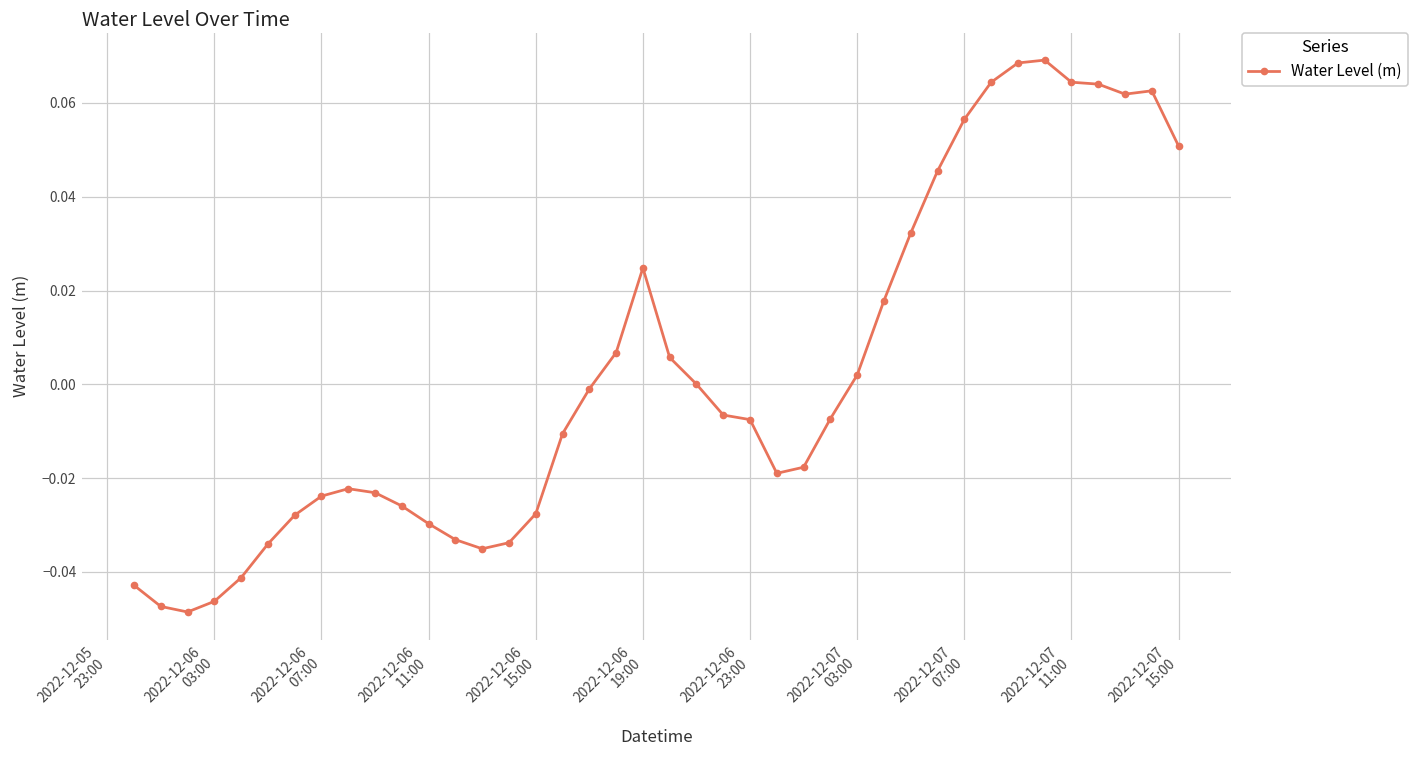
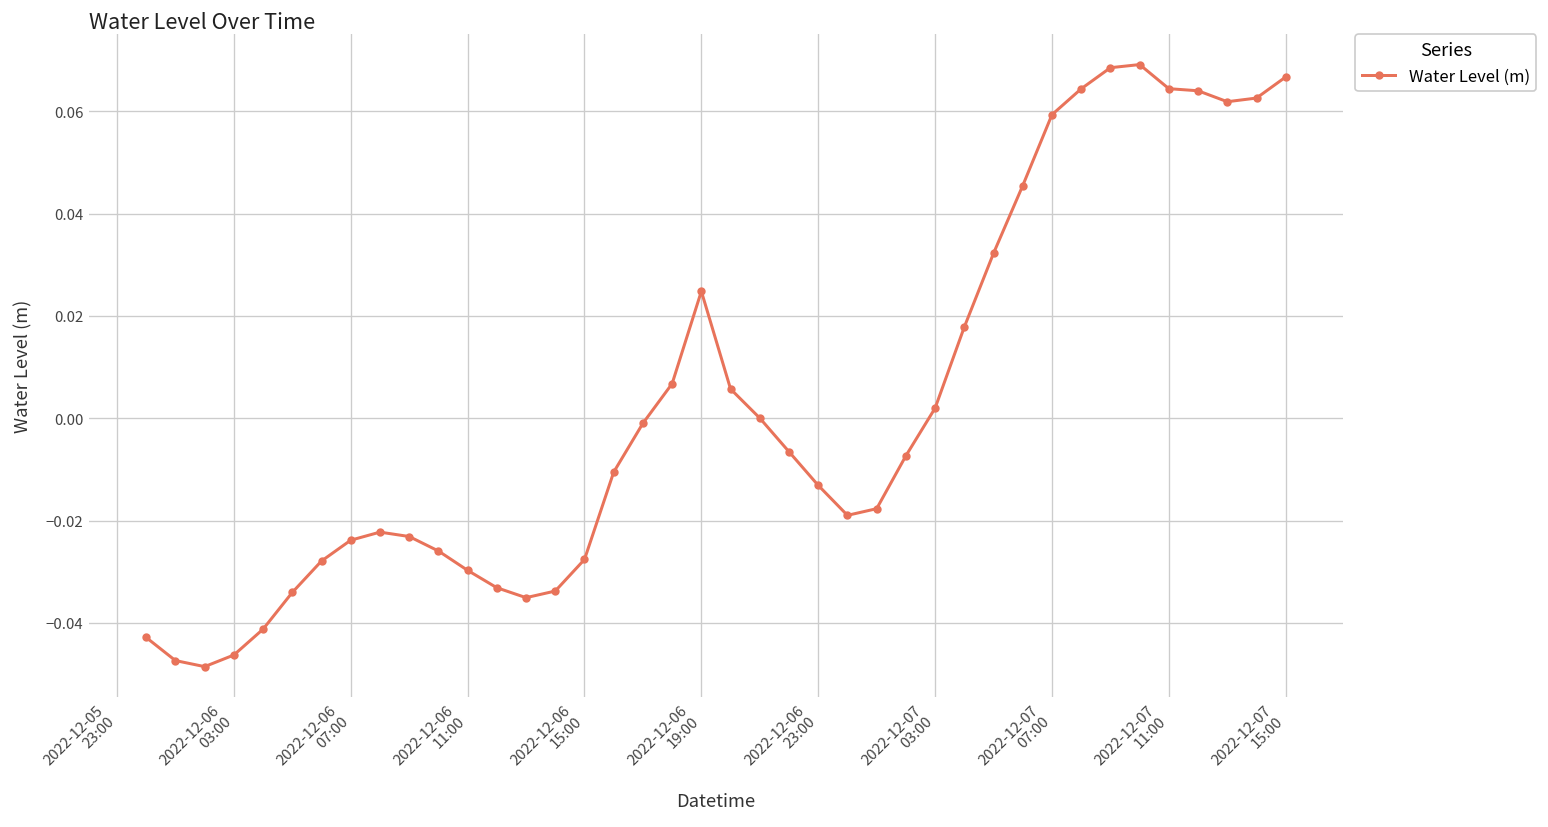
2022-12-06 23:00: -0.008 -> -0.013
2022-12-07 07:00: 0.056 -> 0.059
2022-12-07 15:00: 0.051 -> 0.067
